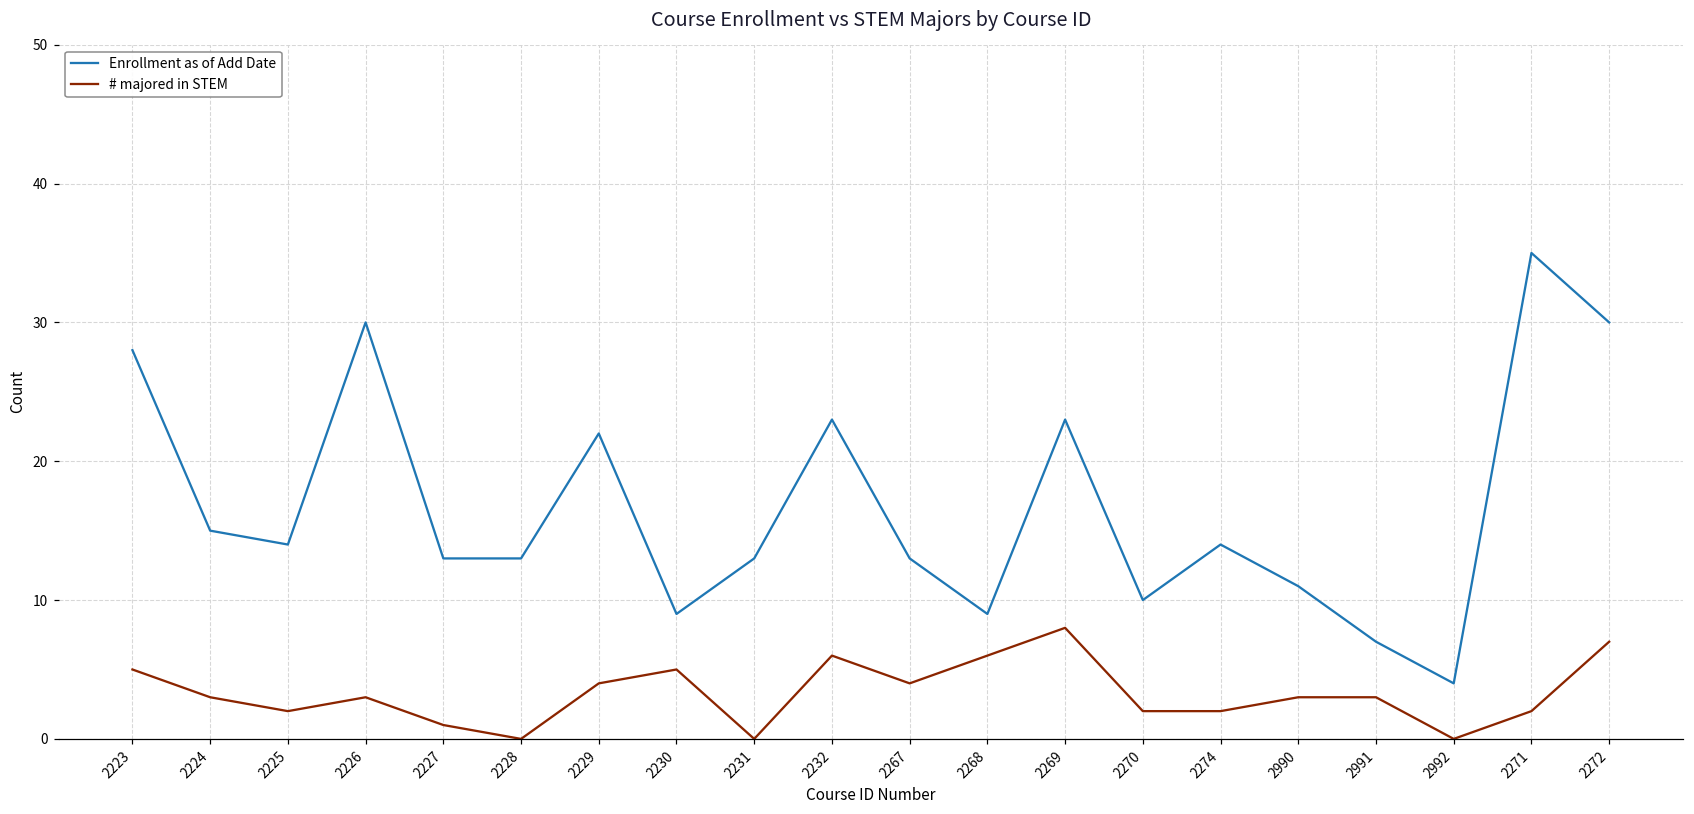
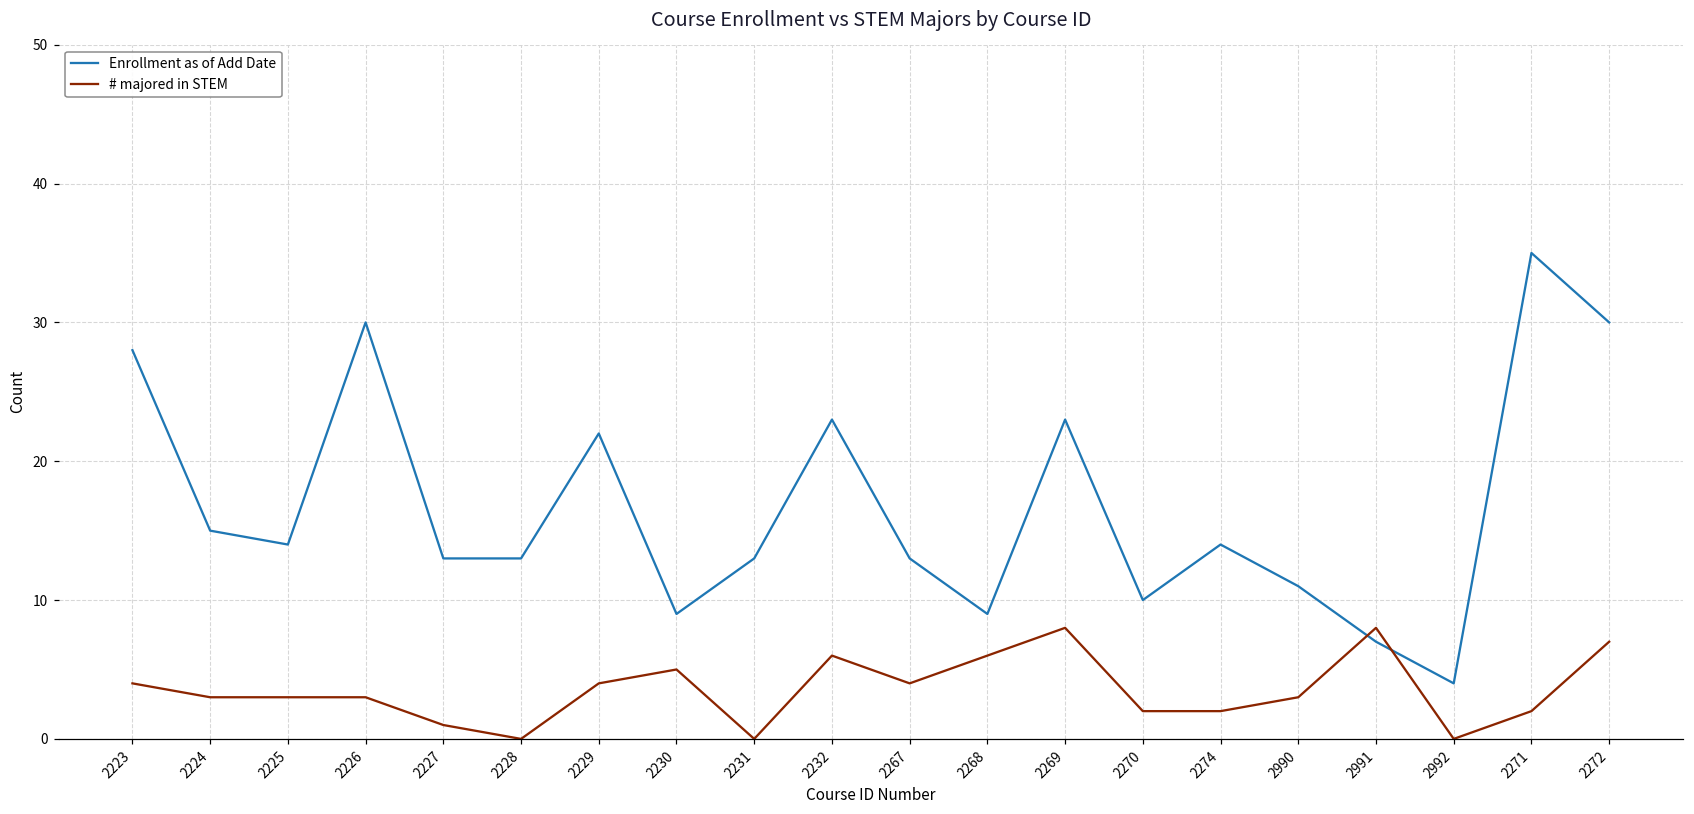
# majored in STEM, 2223: 5 -> 4
# majored in STEM, 2225: 2 -> 3
# majored in STEM, 2991: 3 -> 8
